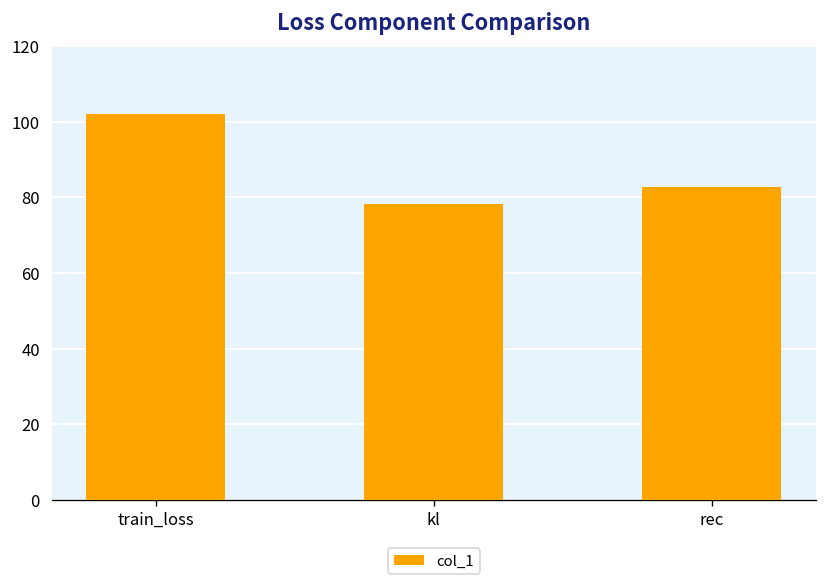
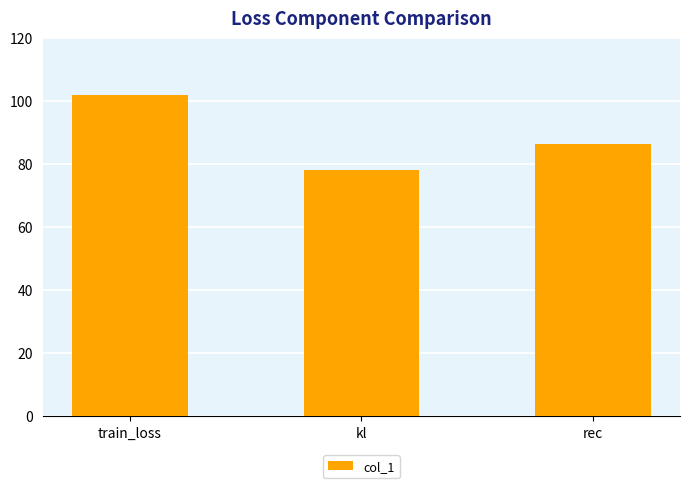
rec: 83 -> 86
